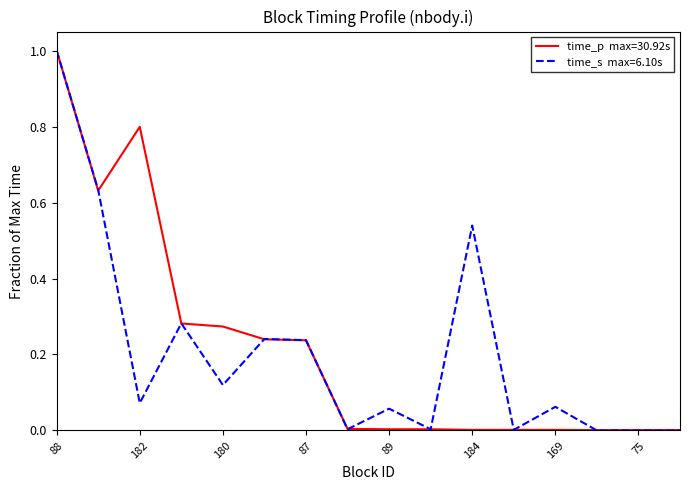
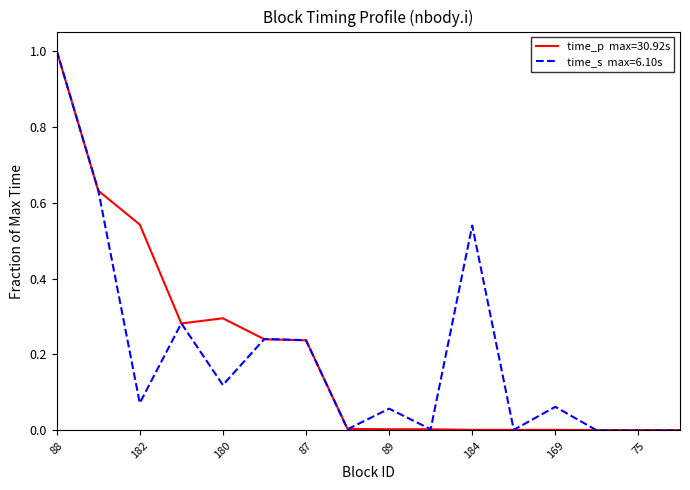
time_p max=30.92s, 182: 0.80 -> 0.54
time_p max=30.92s, 180: 0.27 -> 0.30
